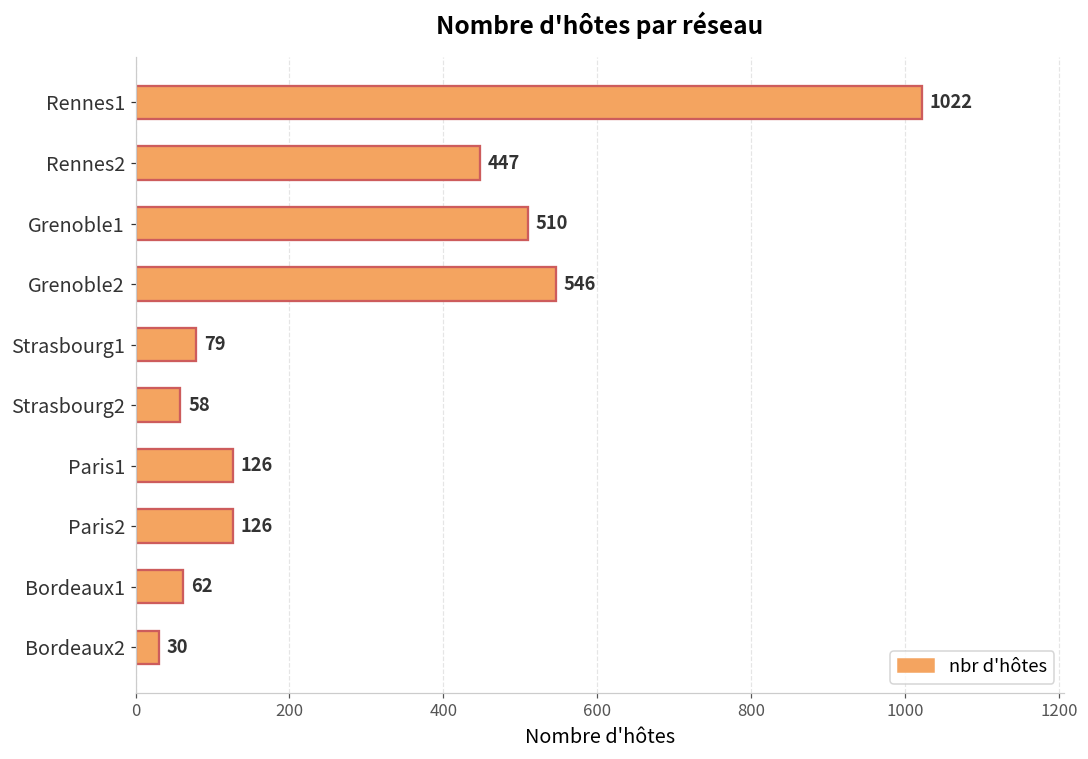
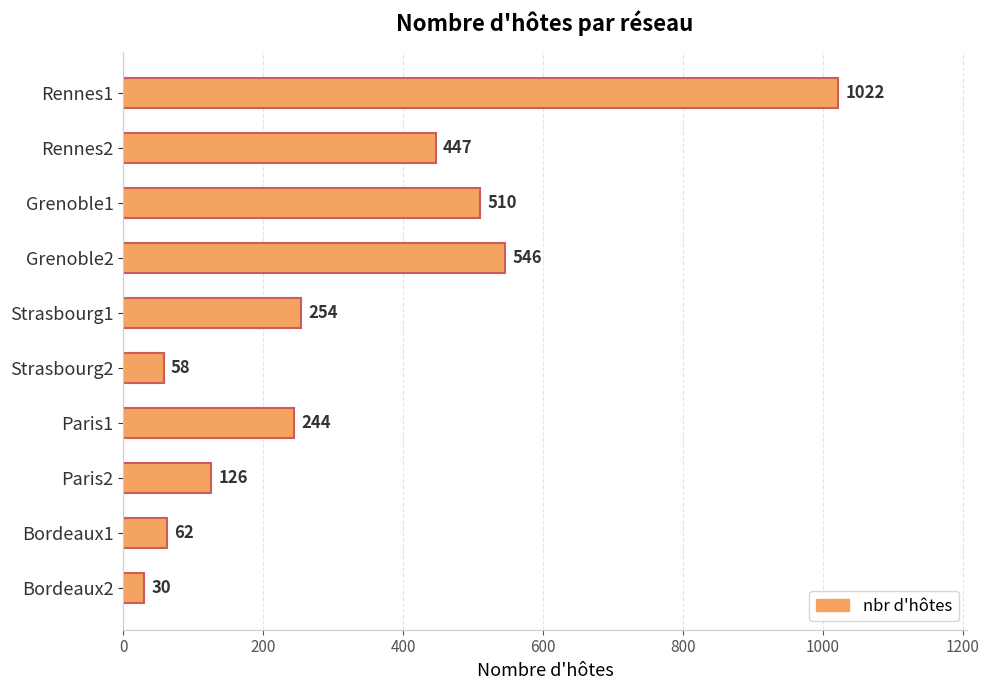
Strasbourg1: 79 -> 254
Paris1: 126 -> 244
